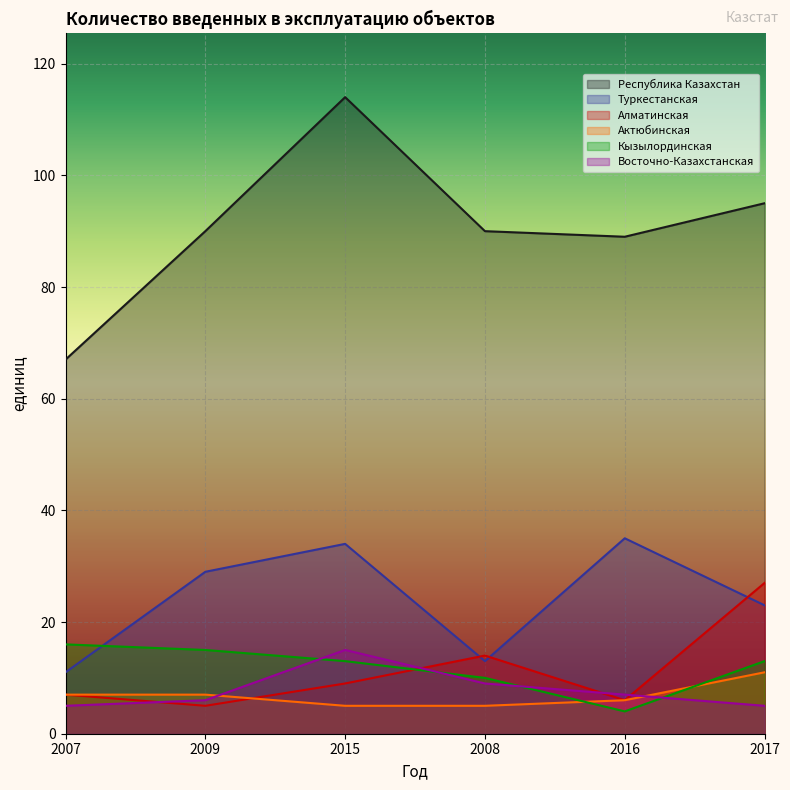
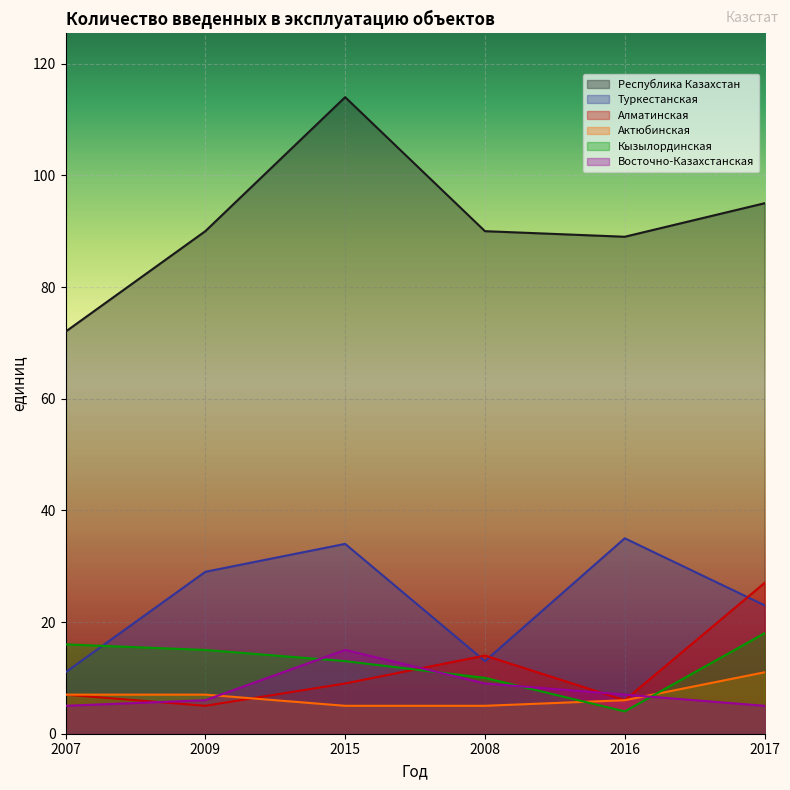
Республика Казахстан, 2007: 67 -> 72
Кызылординская, 2017: 13 -> 18
